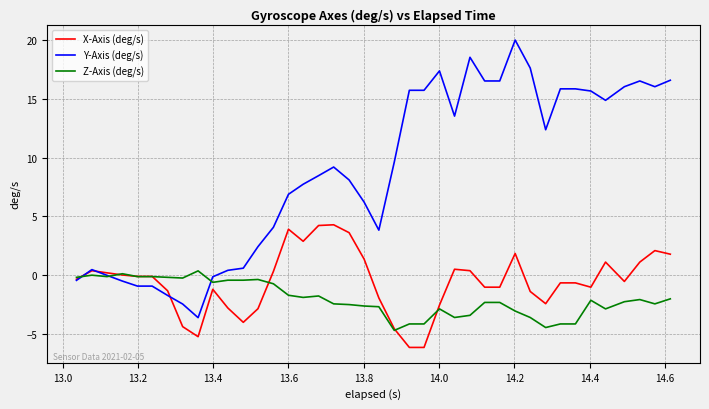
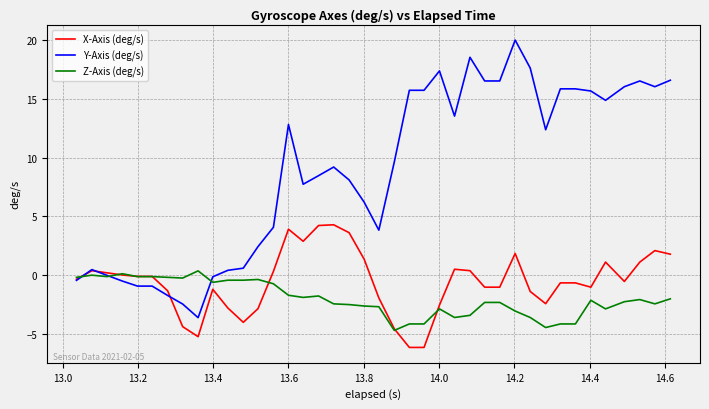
Y-Axis (deg/s), 13.6: 6.9 -> 12.8
